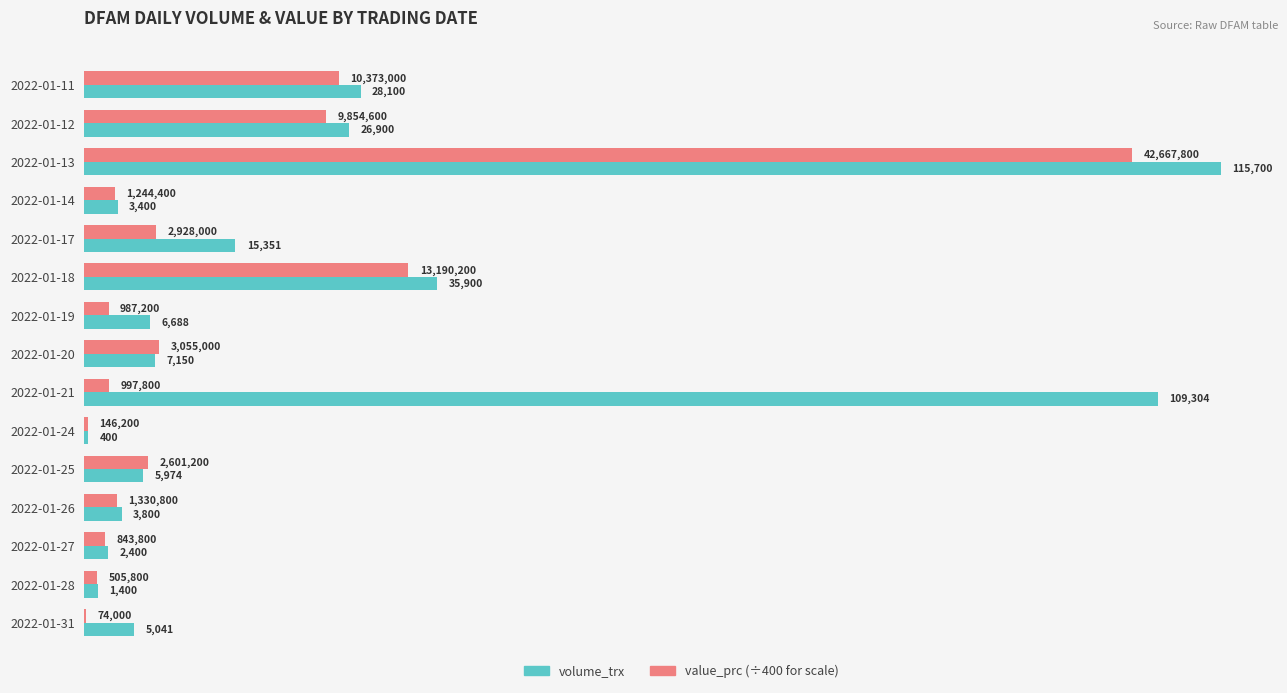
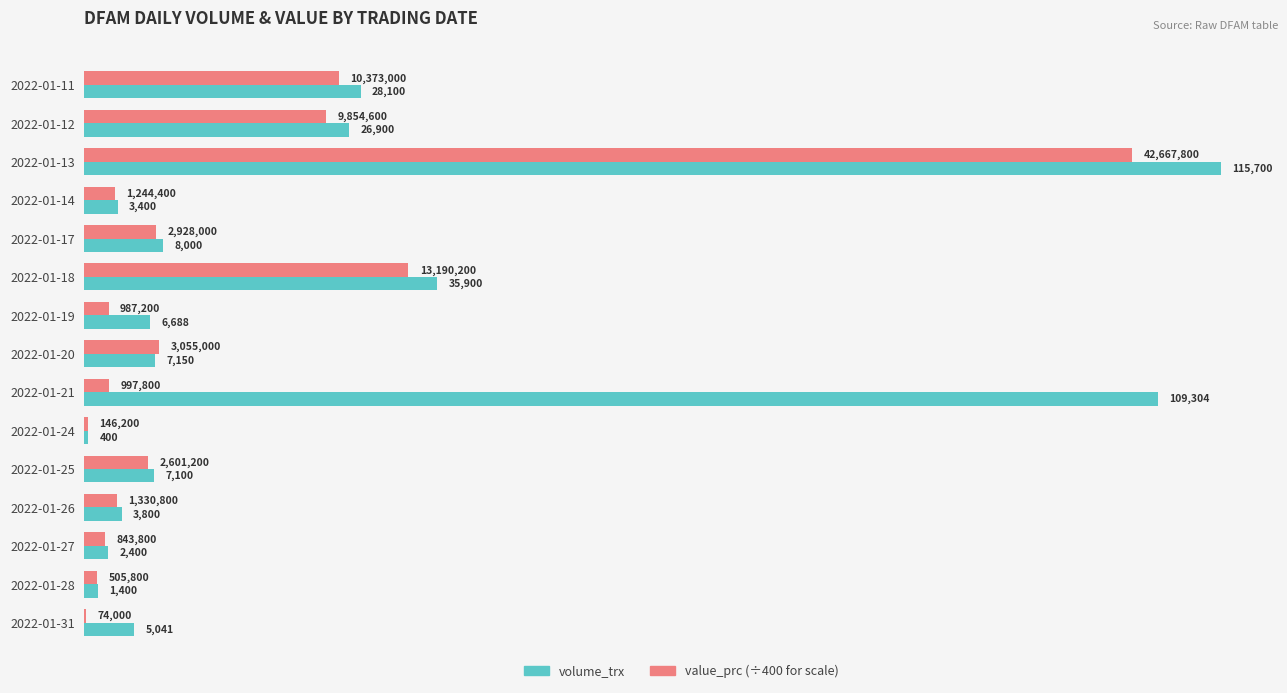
volume_trx, 2022-01-17: 15,351 -> 8,000
volume_trx, 2022-01-25: 5,974 -> 7,100
